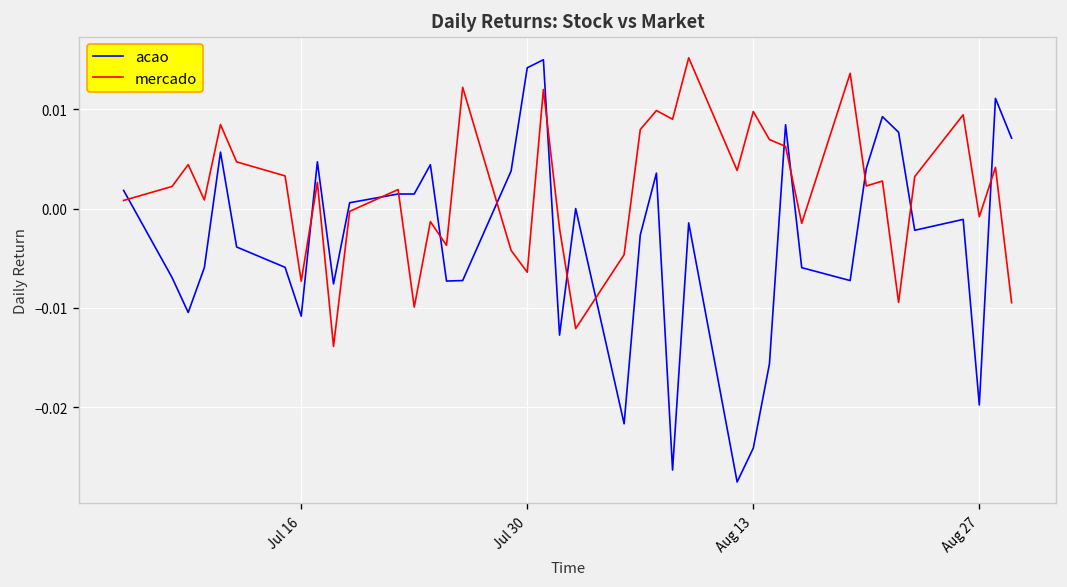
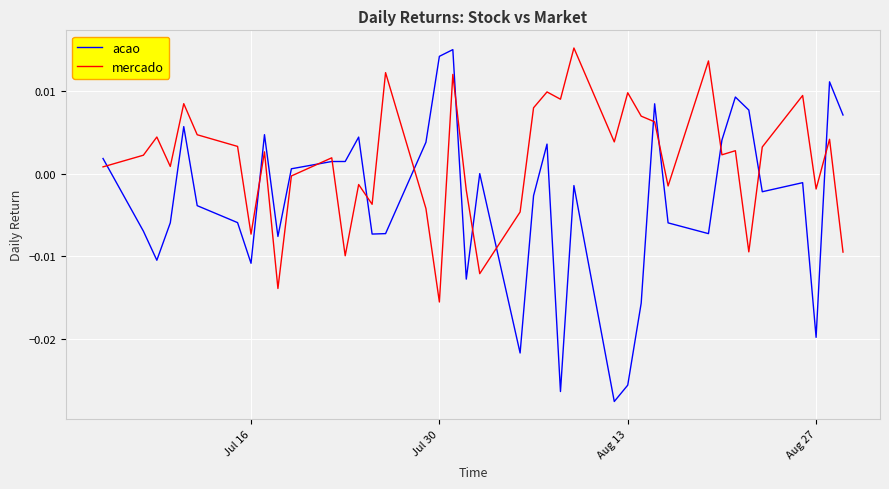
mercado, Jul 30: -0.006 -> -0.016
acao, Aug 13: -0.024 -> -0.026
mercado, Aug 27: -0.001 -> -0.002
